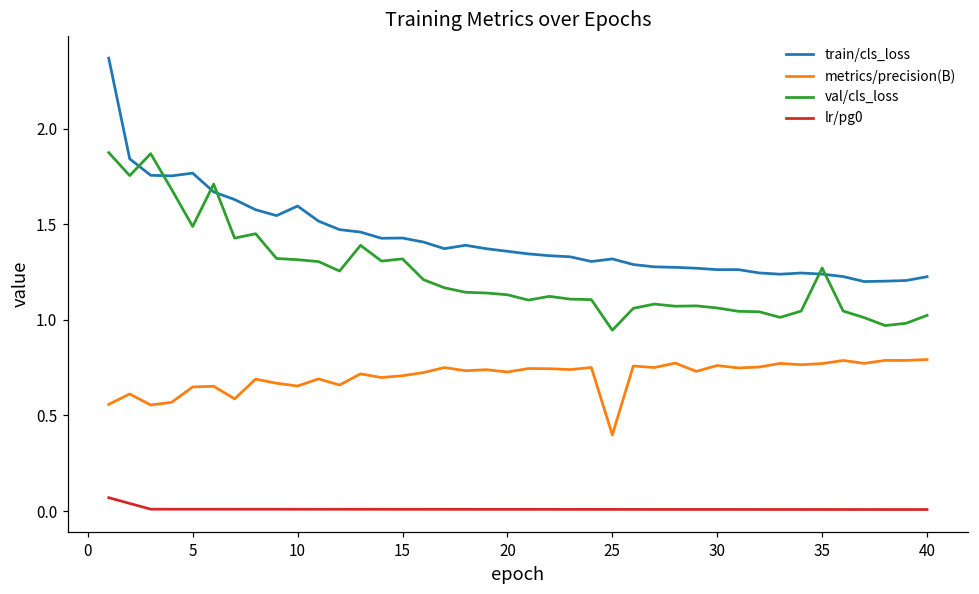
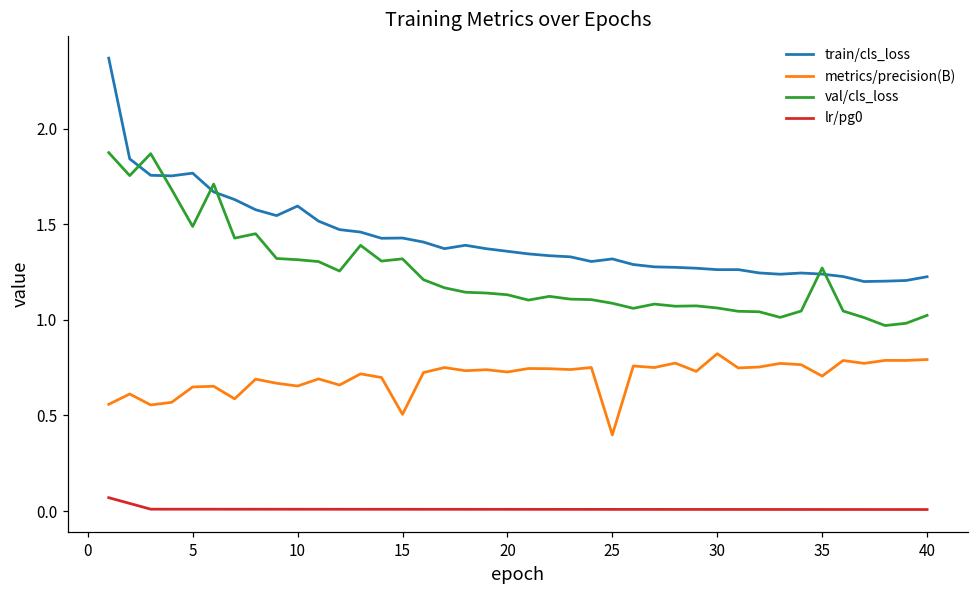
metrics/precision(B), 15: 0.71 -> 0.51
val/cls_loss, 25: 0.95 -> 1.09
metrics/precision(B), 30: 0.76 -> 0.82
metrics/precision(B), 35: 0.77 -> 0.71
